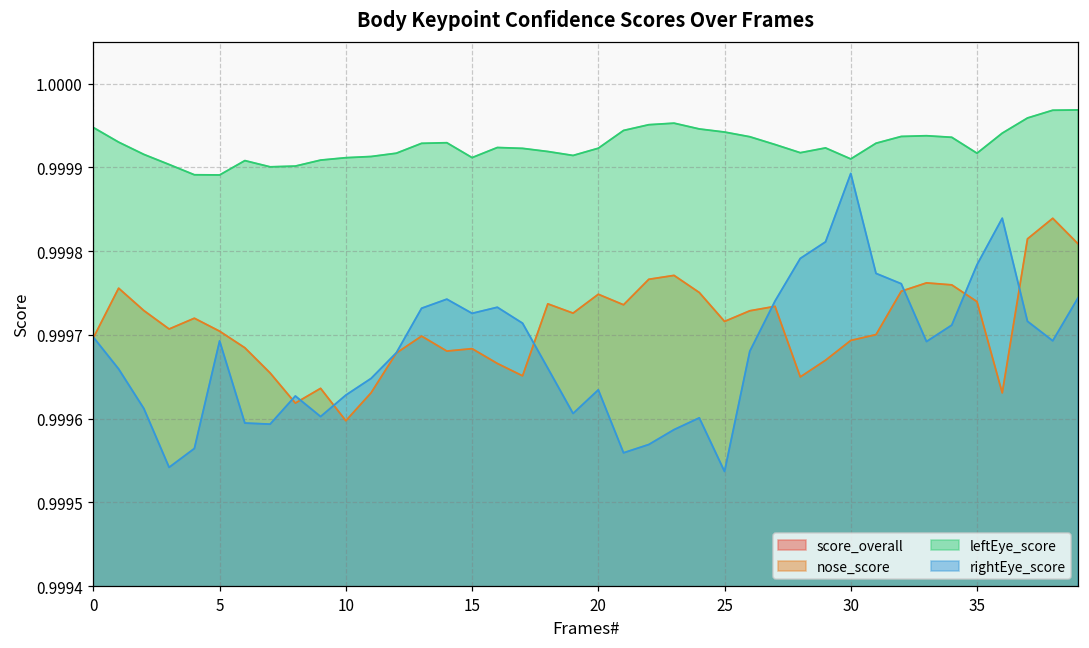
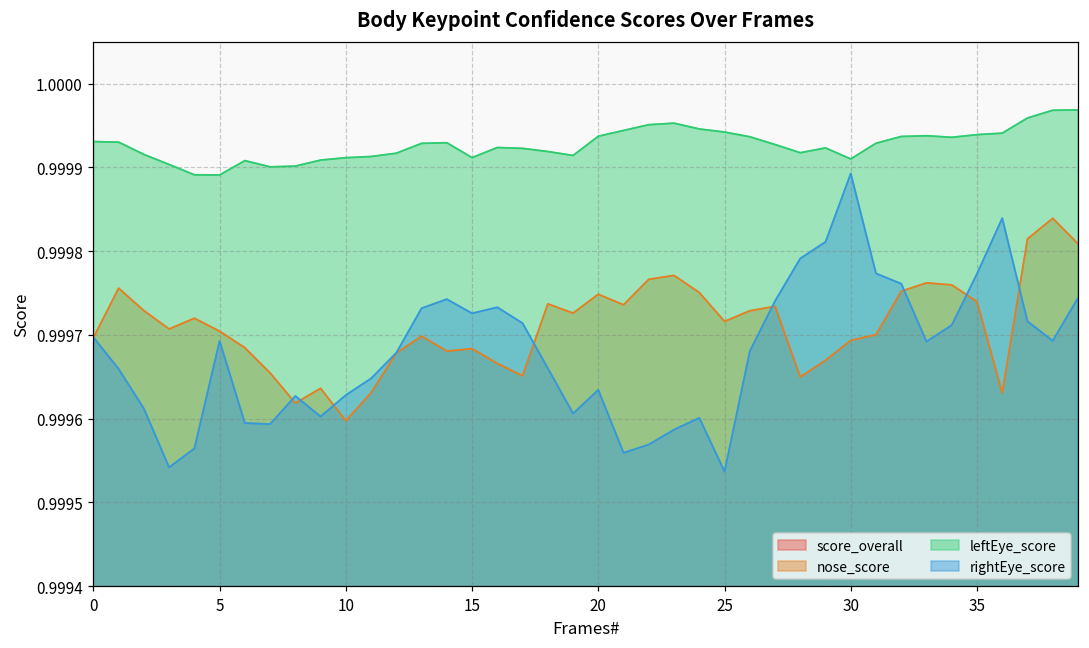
leftEye_score, 0: 0.99995 -> 0.99993
leftEye_score, 20: 0.99992 -> 0.99994
leftEye_score, 35: 0.99992 -> 0.99994
rightEye_score, 35: 0.99978 -> 0.99977
